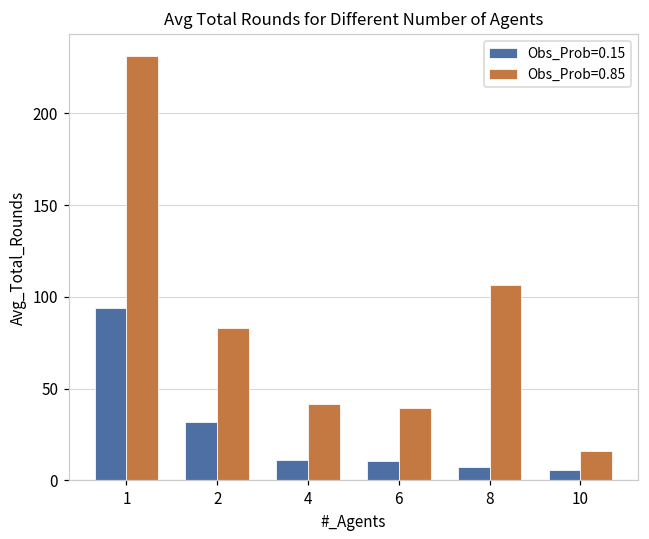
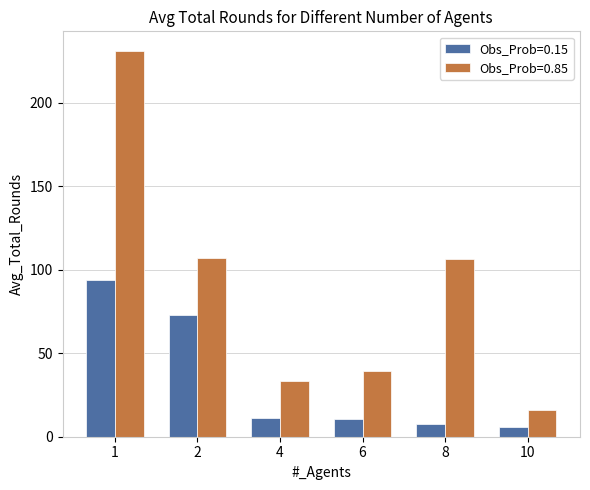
Obs_Prob=0.15, 2: 32 -> 73
Obs_Prob=0.85, 2: 83 -> 107
Obs_Prob=0.85, 4: 42 -> 34
